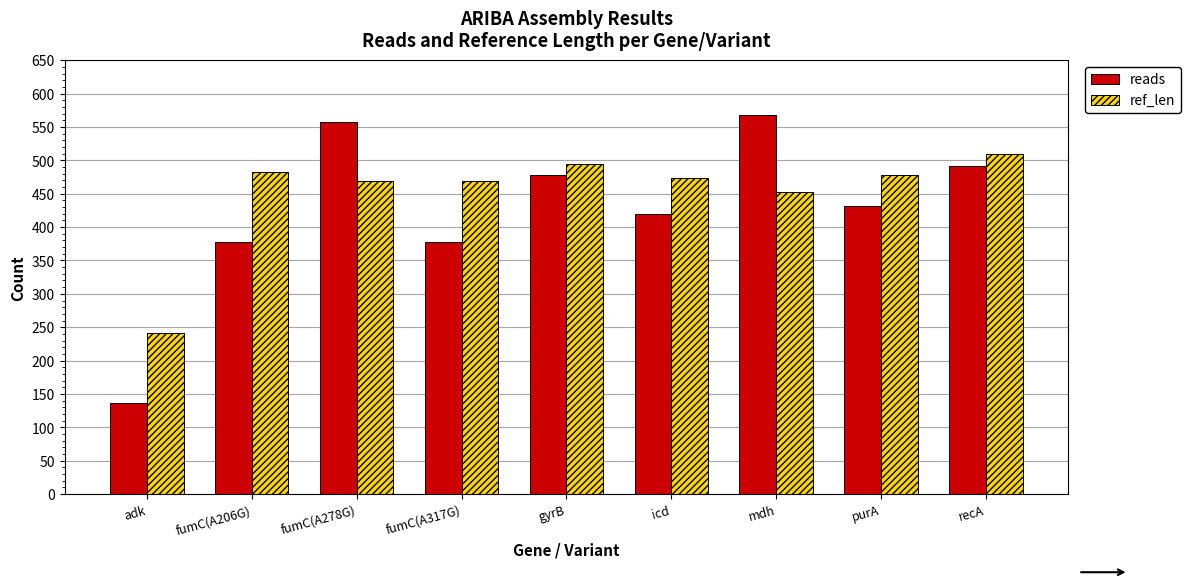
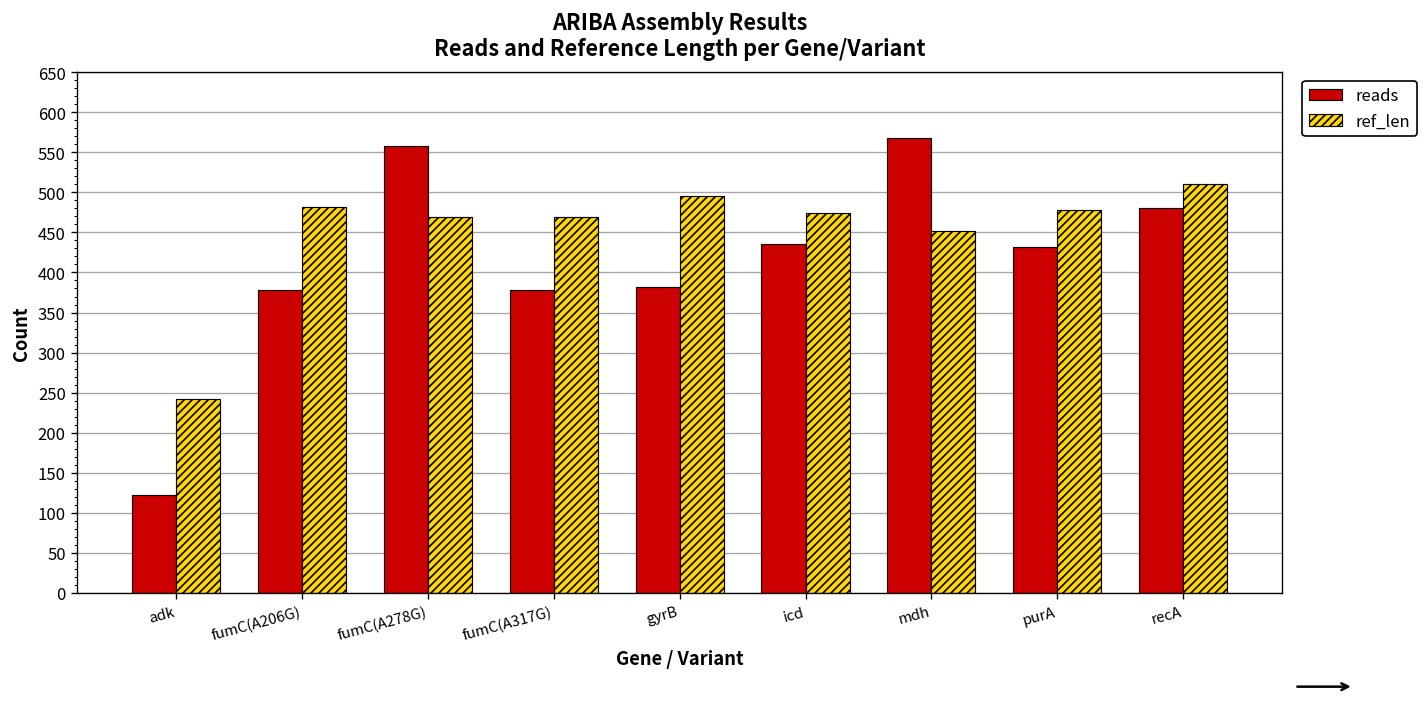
reads, adk: 140 -> 120
reads, gyrB: 480 -> 380
reads, icd: 420 -> 440
reads, recA: 490 -> 480
